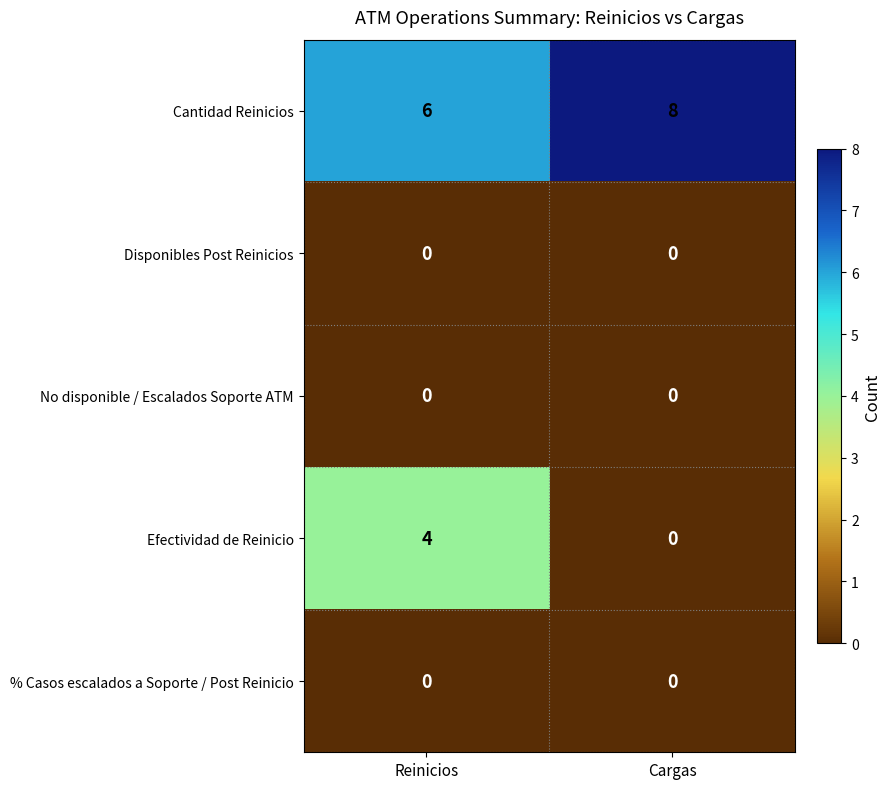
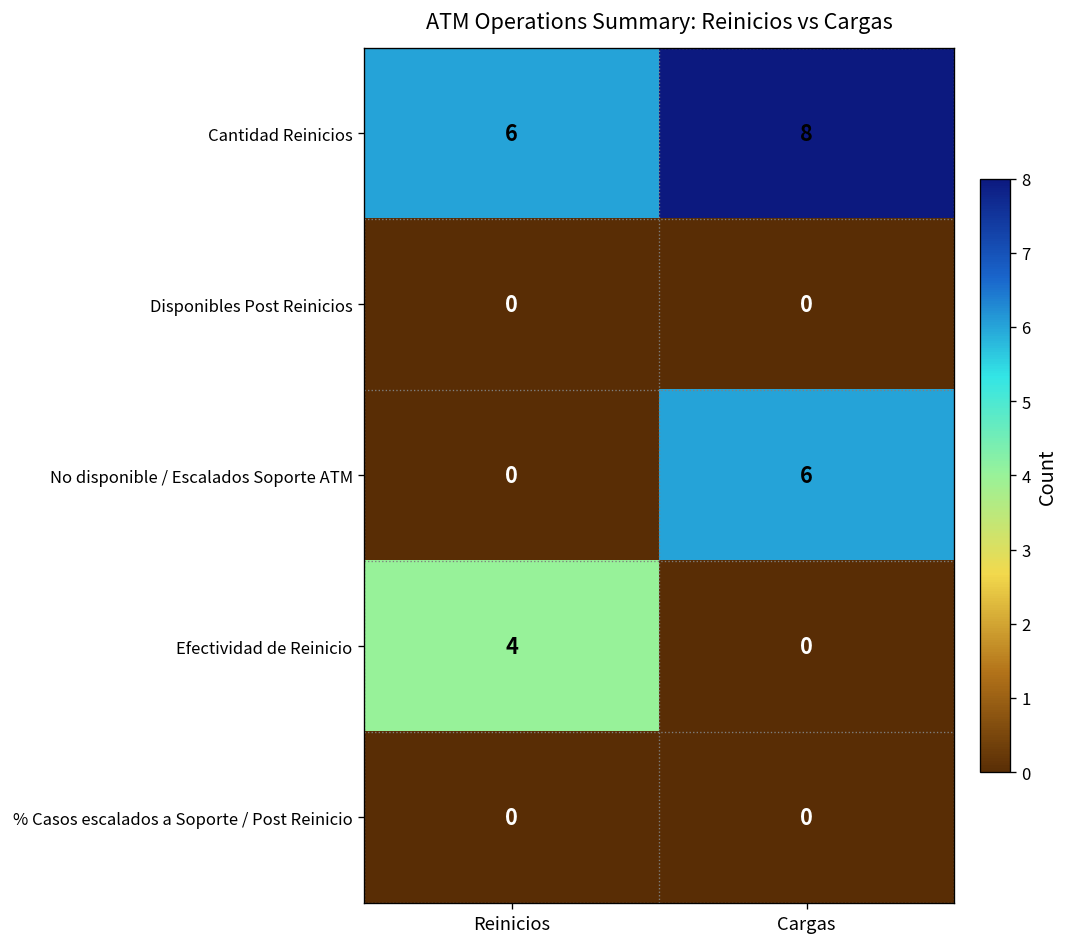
No disponible / Escalados Soporte ATM, Cargas: 0 -> 6
